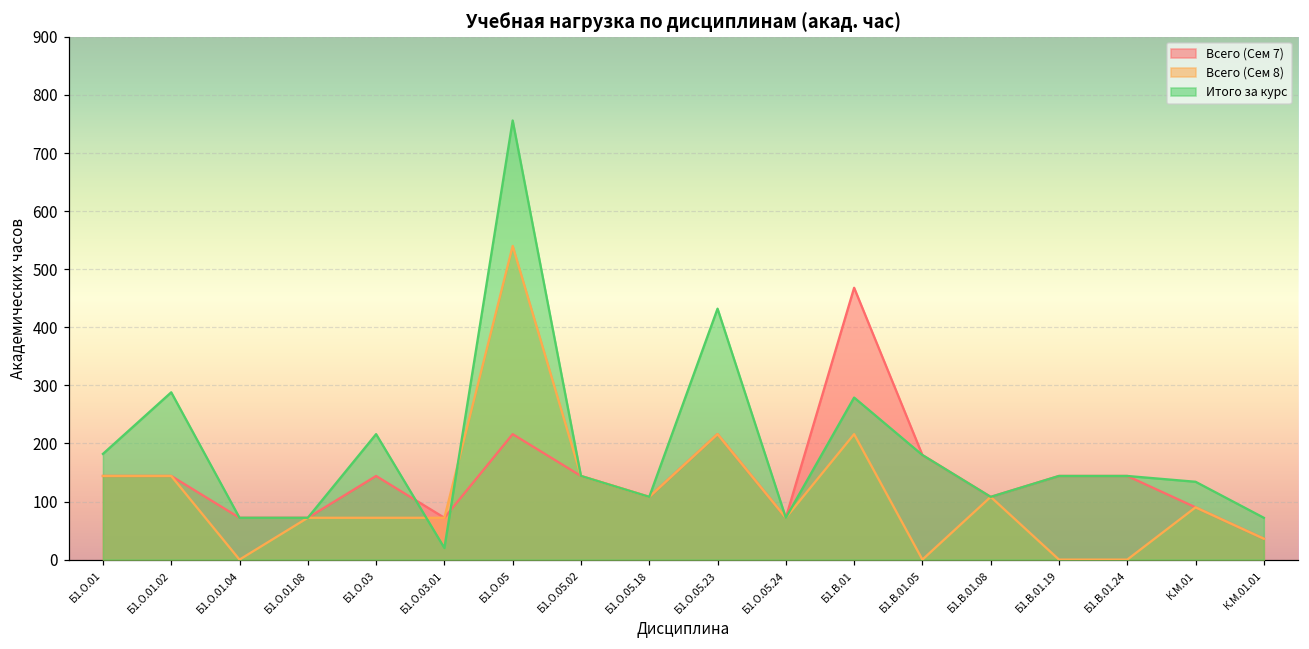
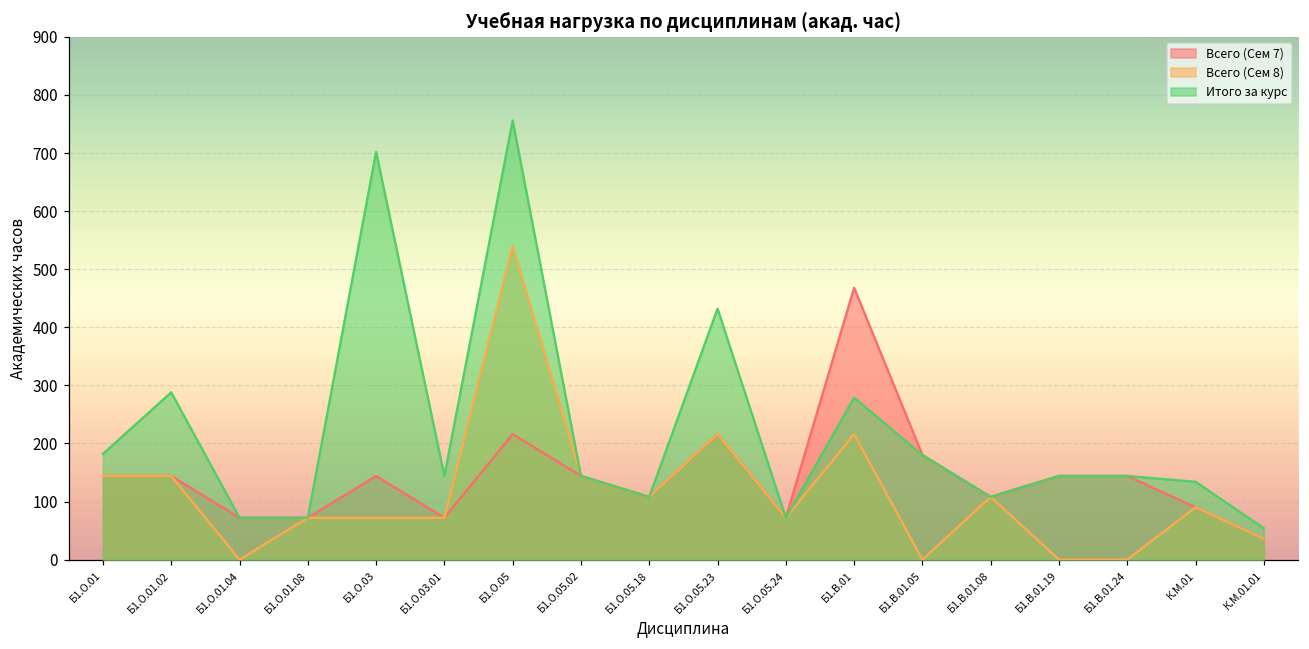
Итого за курс, Б1.О.03: 220 -> 700
Итого за курс, Б1.О.03.01: 20 -> 140
Итого за курс, К.М.01.01: 70 -> 50
